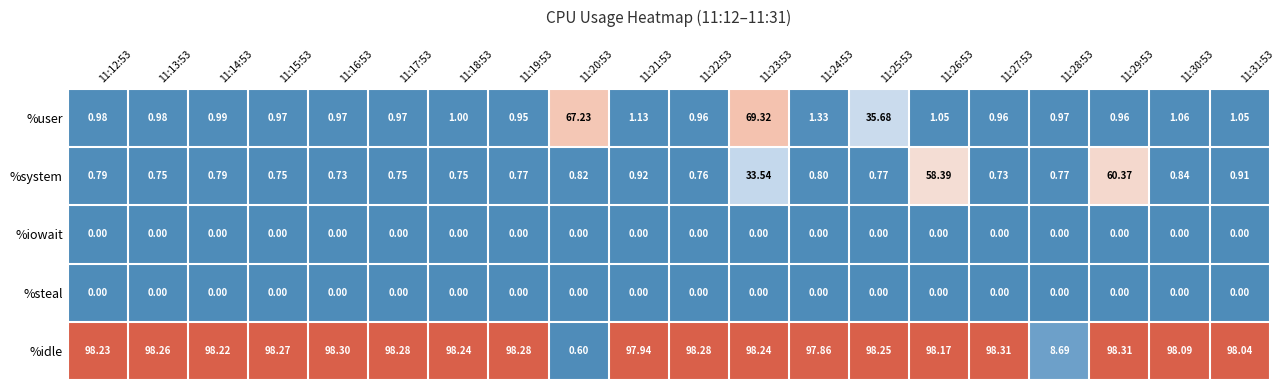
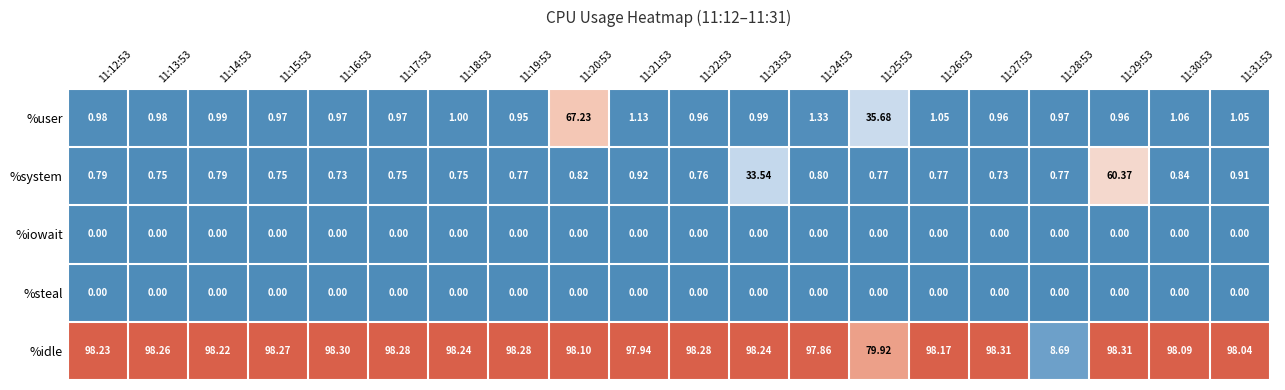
%user, 11:23:53: 69.32 -> 0.99
%system, 11:26:53: 58.39 -> 0.77
%idle, 11:20:53: 0.60 -> 98.10
%idle, 11:25:53: 98.25 -> 79.92
